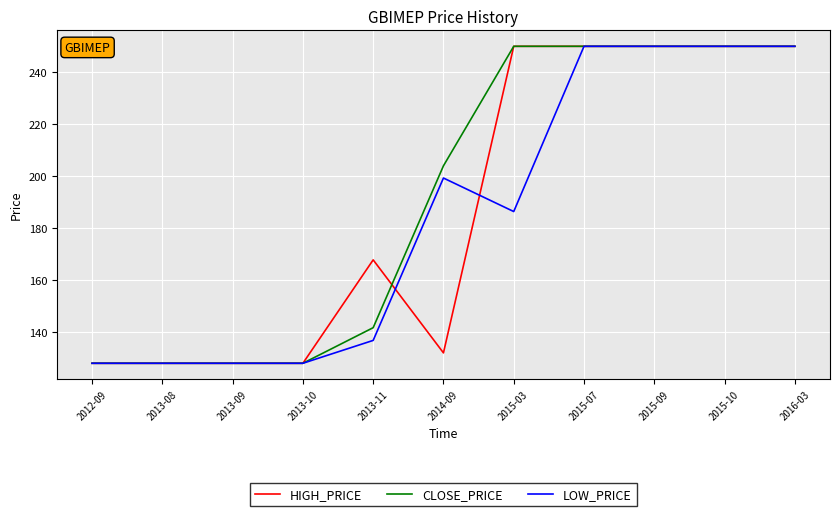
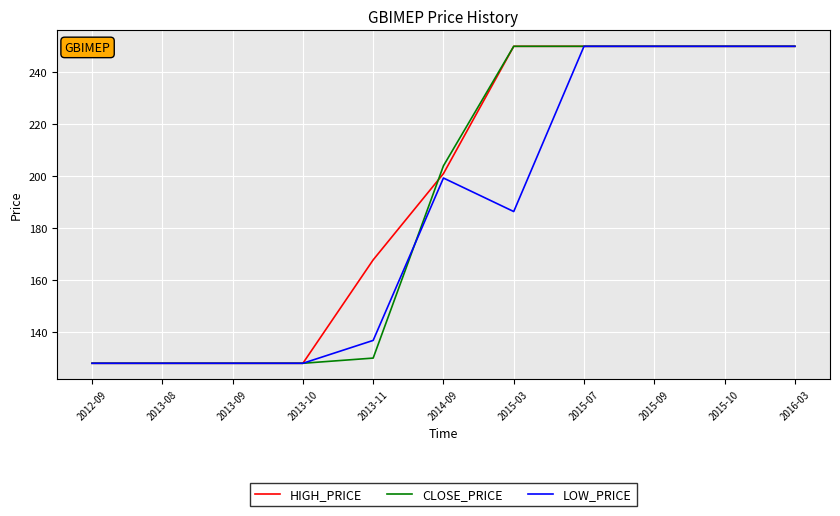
CLOSE_PRICE, 2013-11: 142 -> 130
HIGH_PRICE, 2014-09: 132 -> 201
